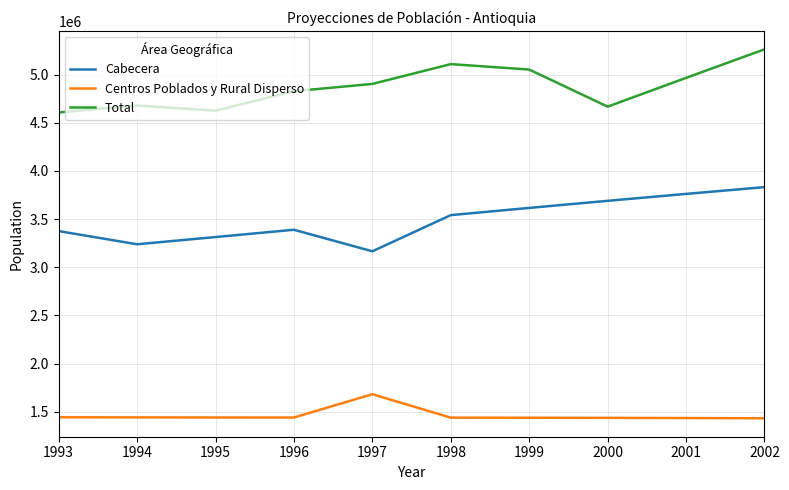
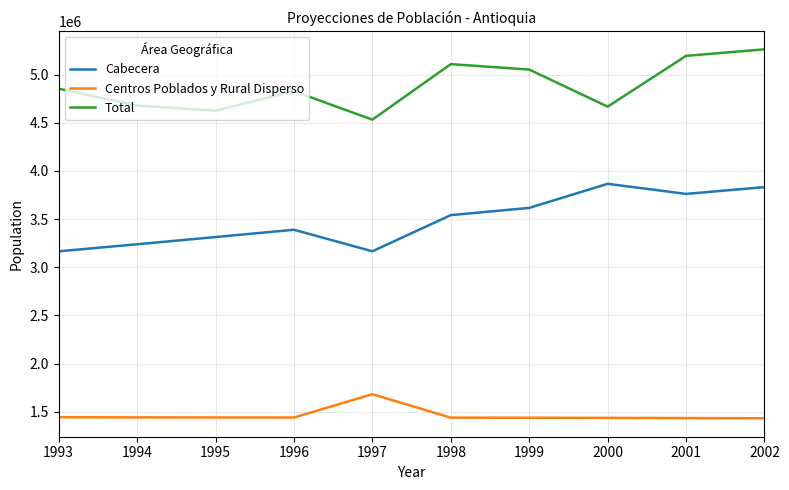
Cabecera, 1993: 3400000 -> 3200000
Total, 1993: 4600000 -> 4900000
Total, 1997: 4900000 -> 4500000
Cabecera, 2000: 3700000 -> 3900000
Total, 2001: 5000000 -> 5200000
